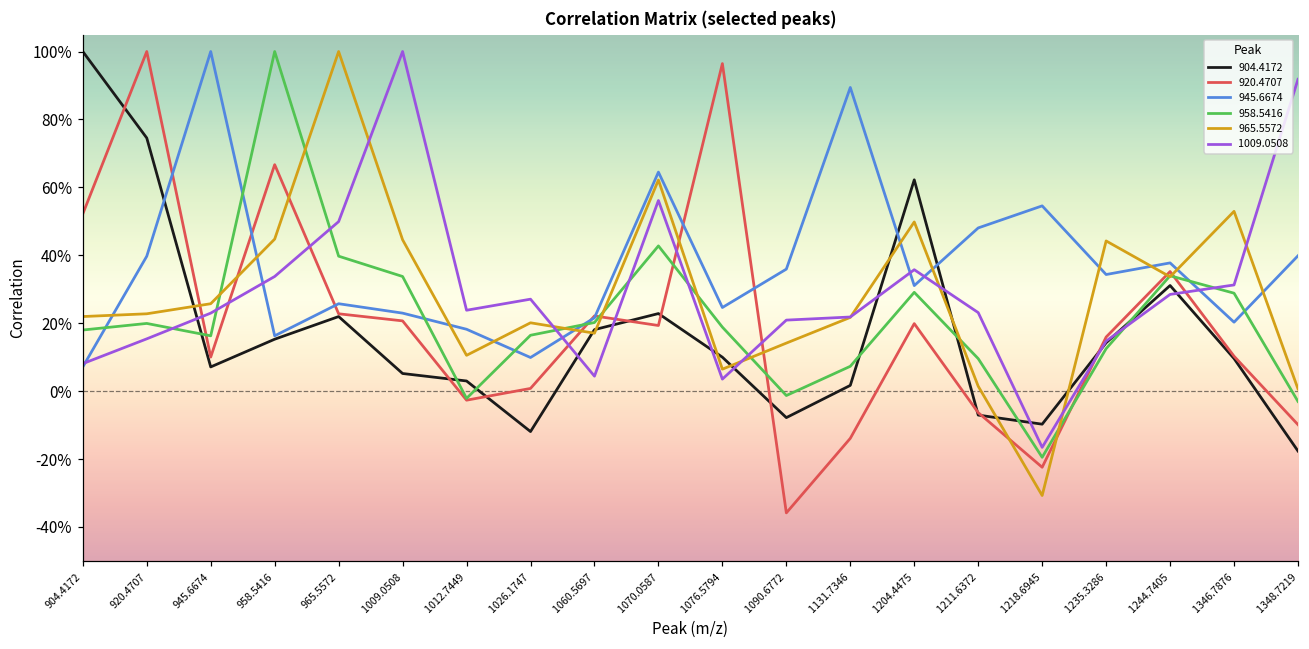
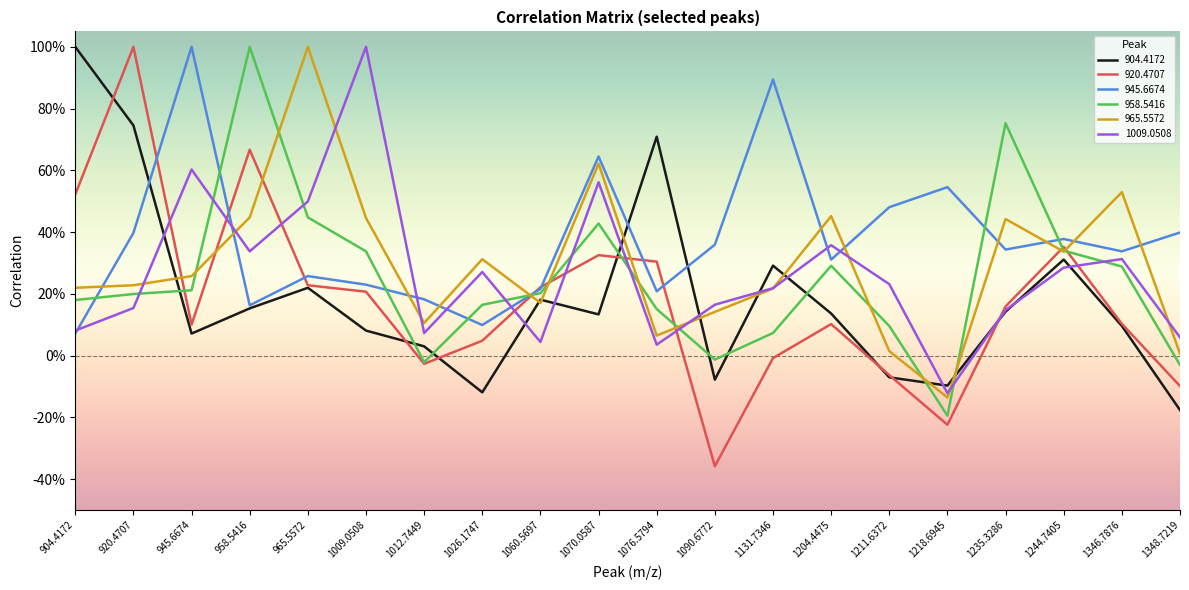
958.5416, 945.6674: 16% -> 21%
1009.0508, 945.6674: 23% -> 60%
958.5416, 965.5572: 40% -> 45%
904.4172, 1009.0508: 5% -> 8%
1009.0508, 1012.7449: 24% -> 7%
920.4707, 1026.1747: 1% -> 5%
965.5572, 1026.1747: 20% -> 31%
904.4172, 1070.0587: 23% -> 13%
920.4707, 1070.0587: 19% -> 33%
904.4172, 1076.5794: 10% -> 71%
920.4707, 1076.5794: 96% -> 30%
945.6674, 1076.5794: 25% -> 21%
958.5416, 1076.5794: 19% -> 15%
1009.0508, 1090.6772: 21% -> 16%
904.4172, 1131.7346: 2% -> 29%
920.4707, 1131.7346: -14% -> -1%
904.4172, 1204.4475: 62% -> 14%
920.4707, 1204.4475: 20% -> 10%
965.5572, 1204.4475: 50% -> 45%
965.5572, 1218.6945: -31% -> -14%
1009.0508, 1218.6945: -17% -> -12%
958.5416, 1235.3286: 13% -> 75%
945.6674, 1346.7876: 20% -> 34%
1009.0508, 1348.7219: 92% -> 6%
